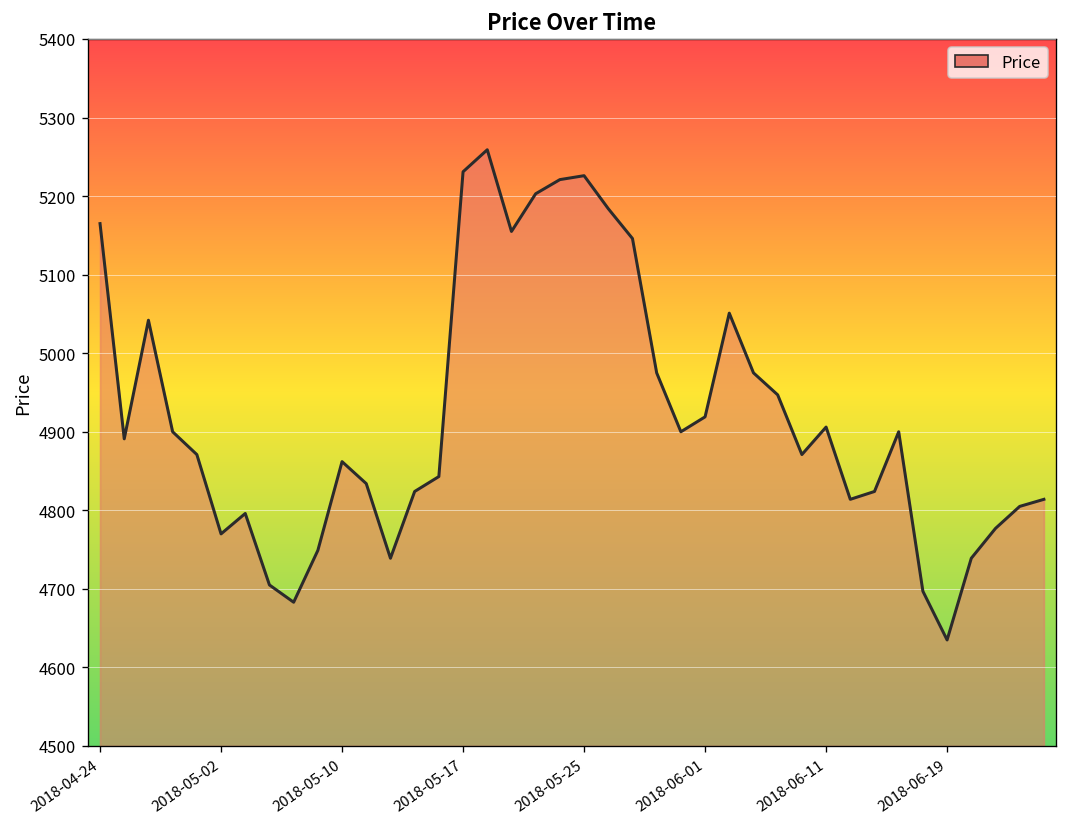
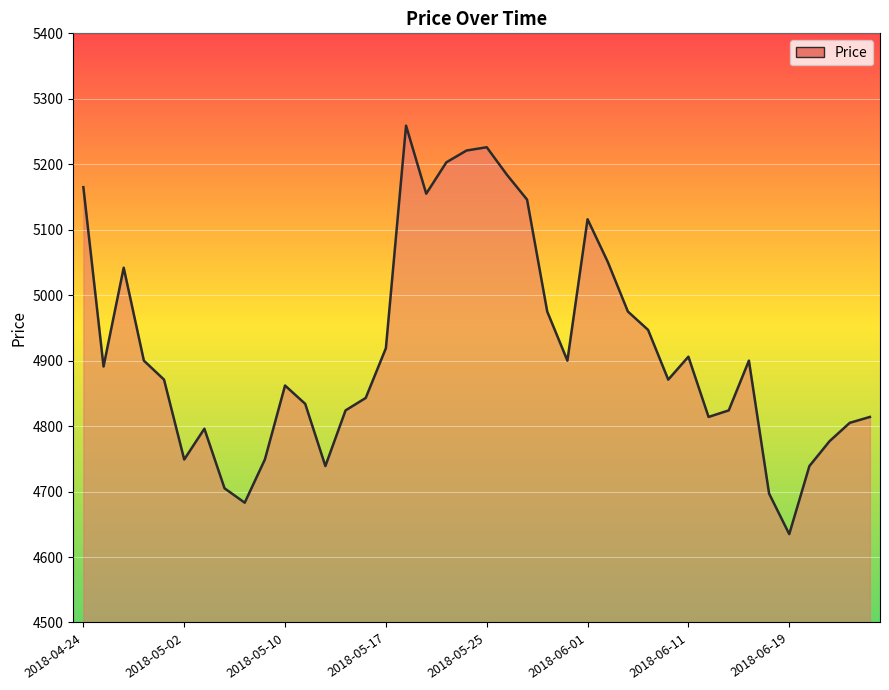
2018-05-02: 4770 -> 4750
2018-05-17: 5230 -> 4920
2018-06-01: 4920 -> 5120
